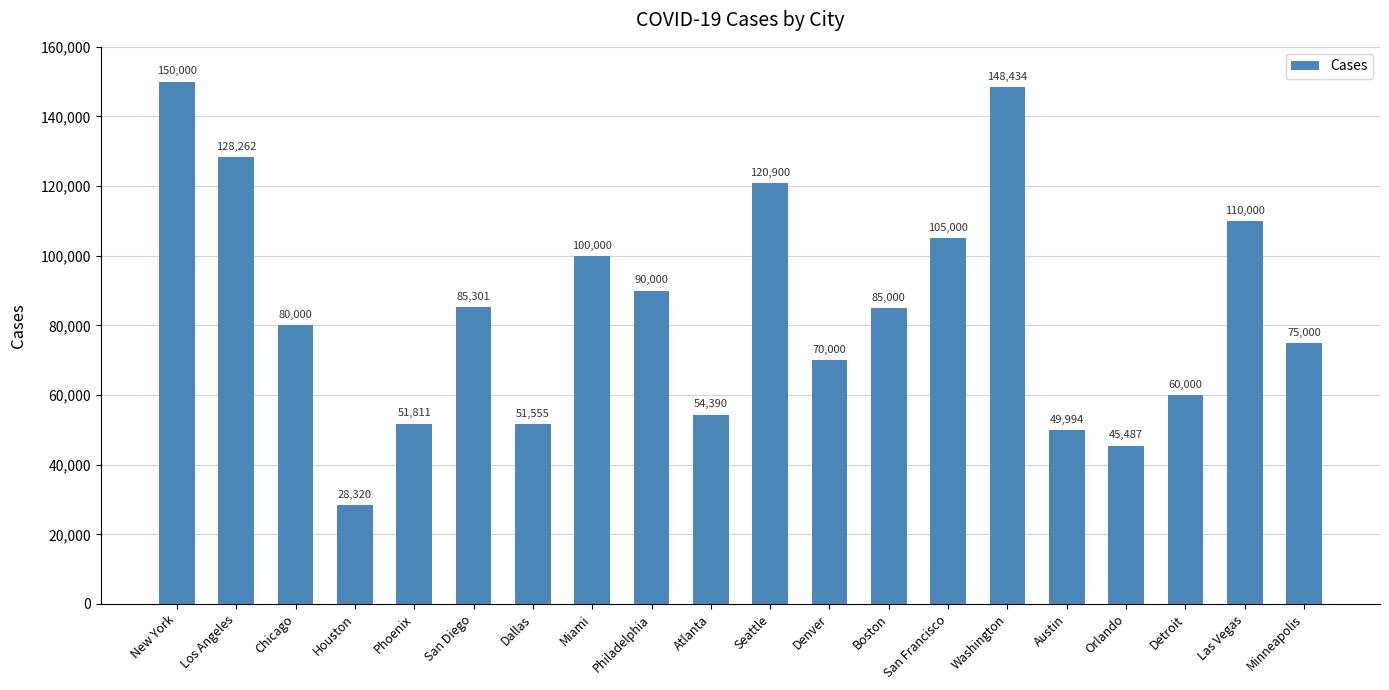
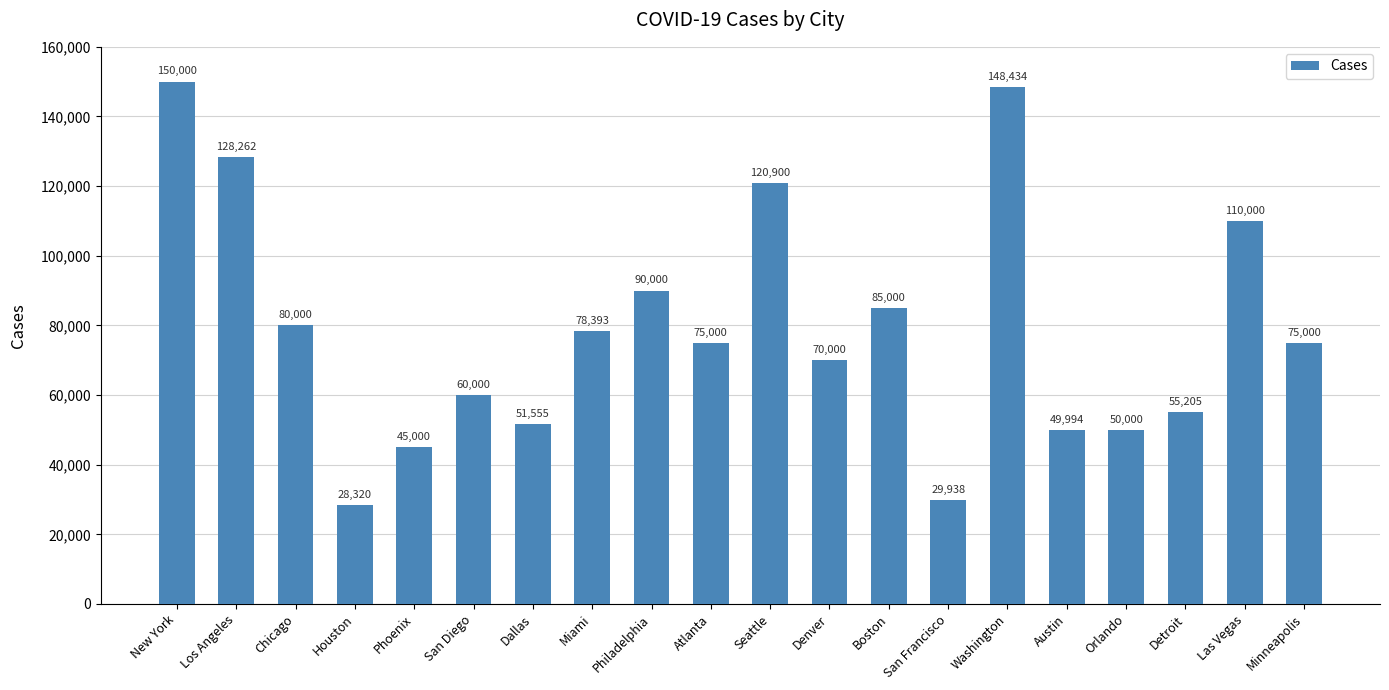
Phoenix: 51,811 -> 45,000
San Diego: 85,301 -> 60,000
Miami: 100,000 -> 78,393
Atlanta: 54,390 -> 75,000
San Francisco: 105,000 -> 29,938
Orlando: 45,487 -> 50,000
Detroit: 60,000 -> 55,205
